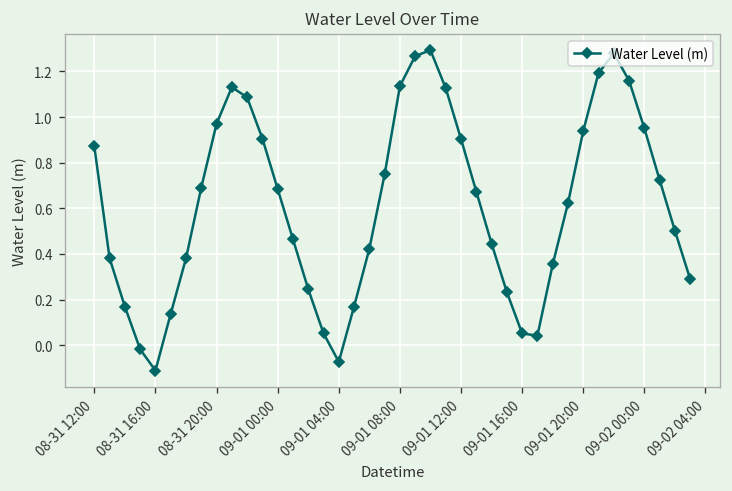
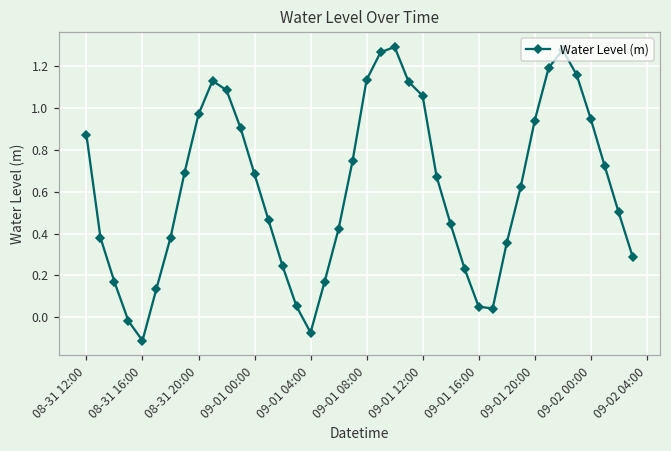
09-01 12:00: 0.90 -> 1.06
